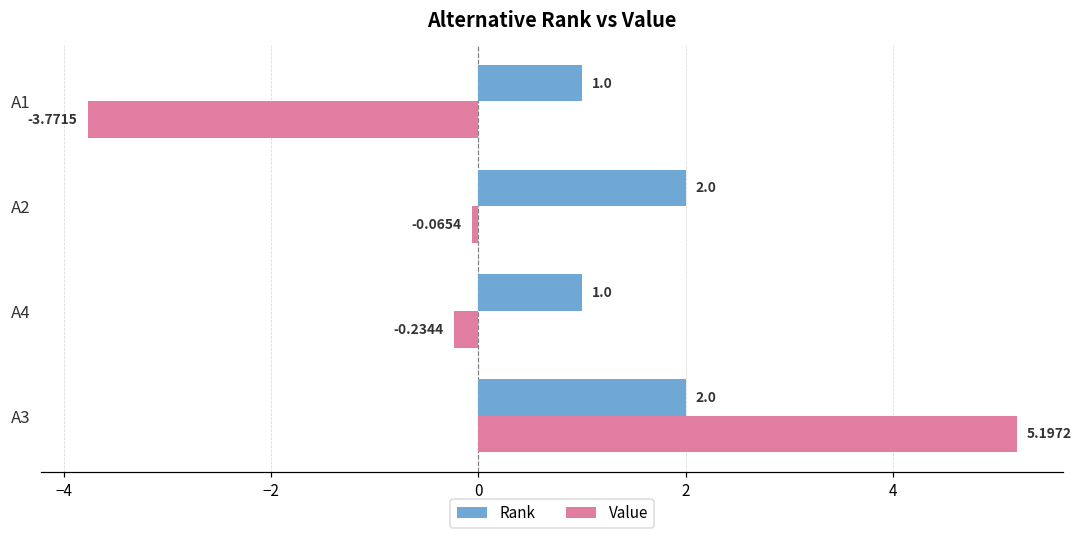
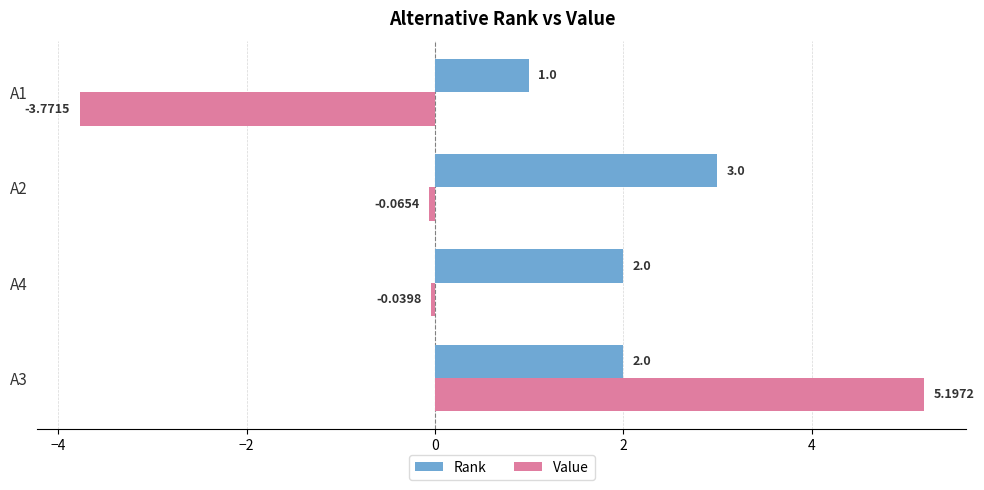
Rank, A2: 2.0 -> 3.0
Rank, A4: 1.0 -> 2.0
Value, A4: -0.2344 -> -0.0398
